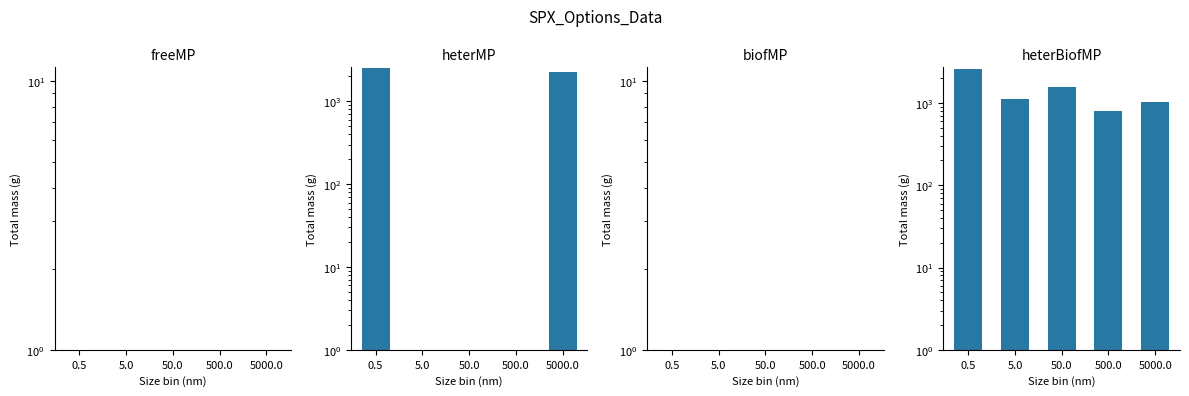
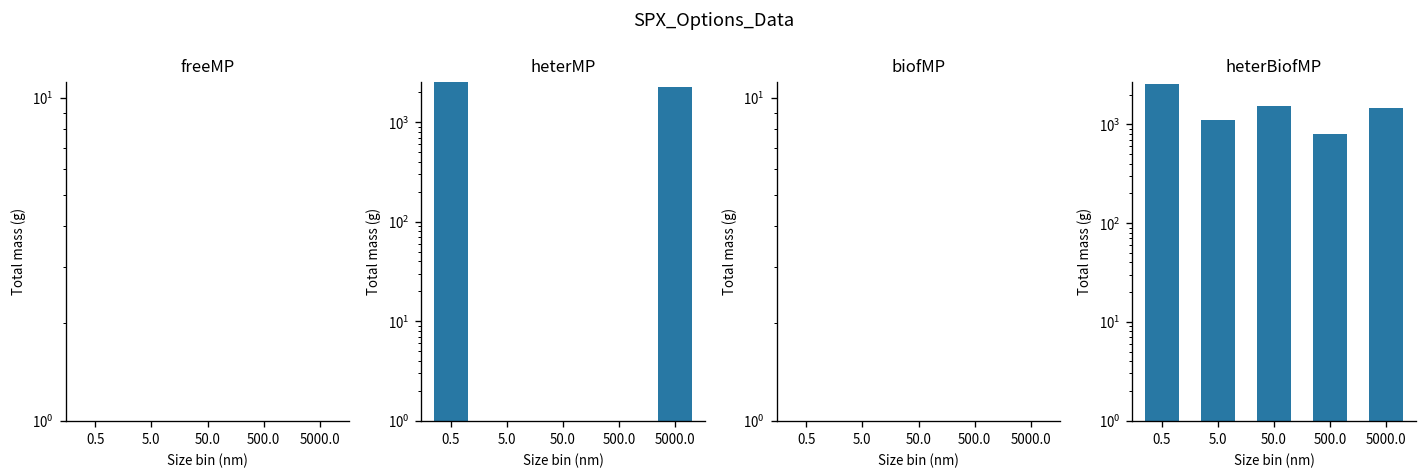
heterBiofMP, 5000.0: 1000 -> 1500
